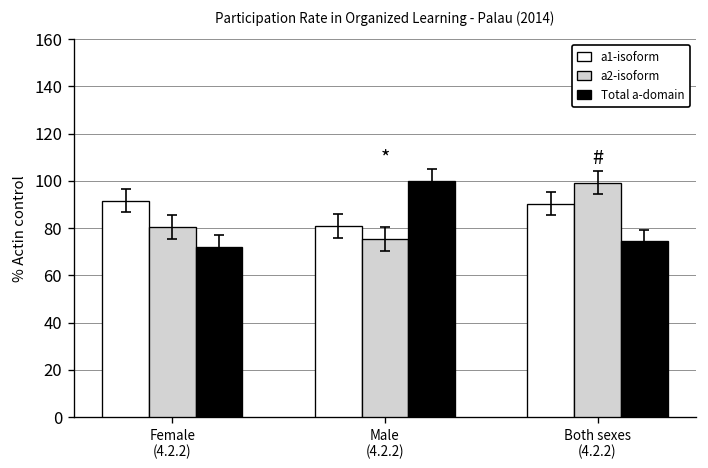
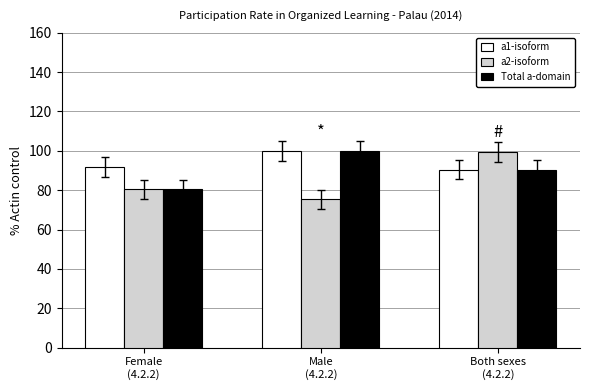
Total a-domain, Female (4.2.2): 72 -> 80
a1-isoform, Male (4.2.2): 81 -> 100
Total a-domain, Both sexes (4.2.2): 74 -> 90
